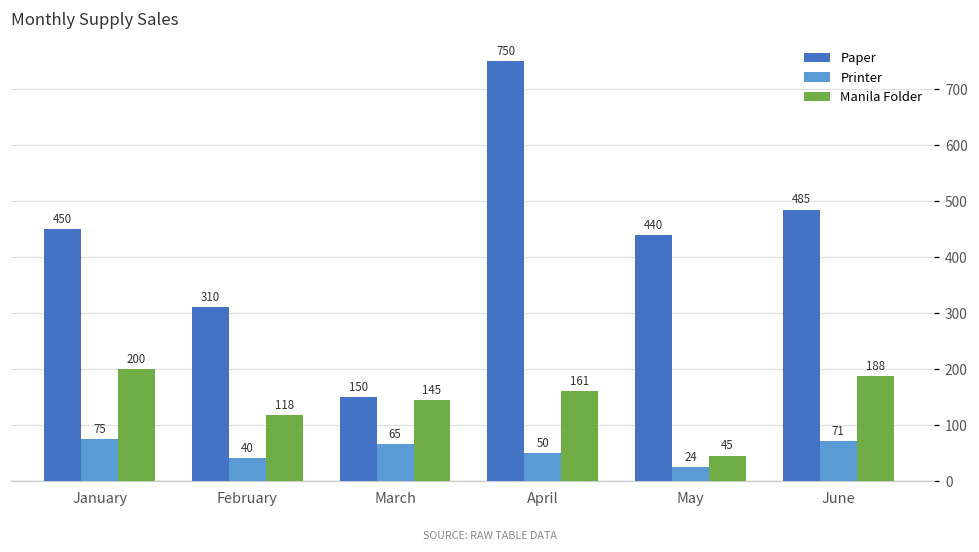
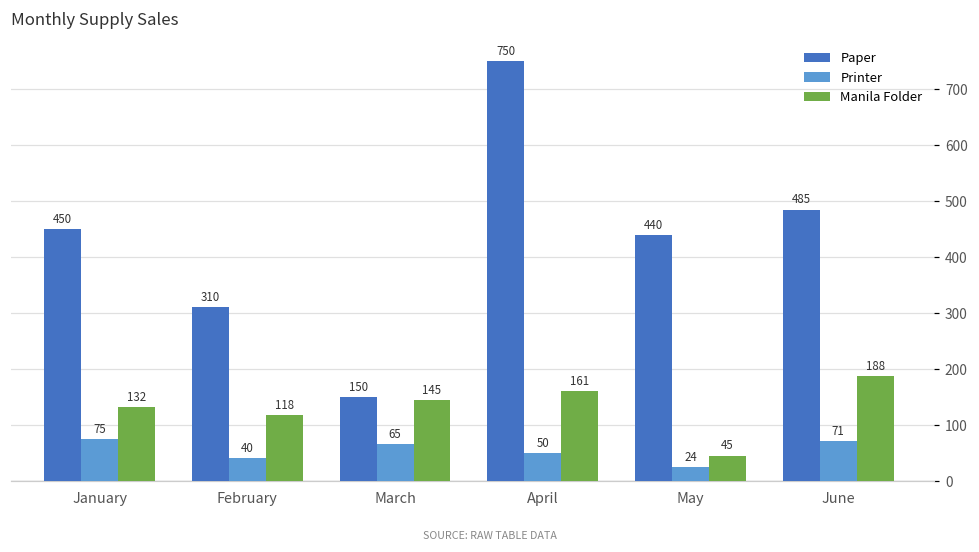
Manila Folder, January: 200 -> 132
